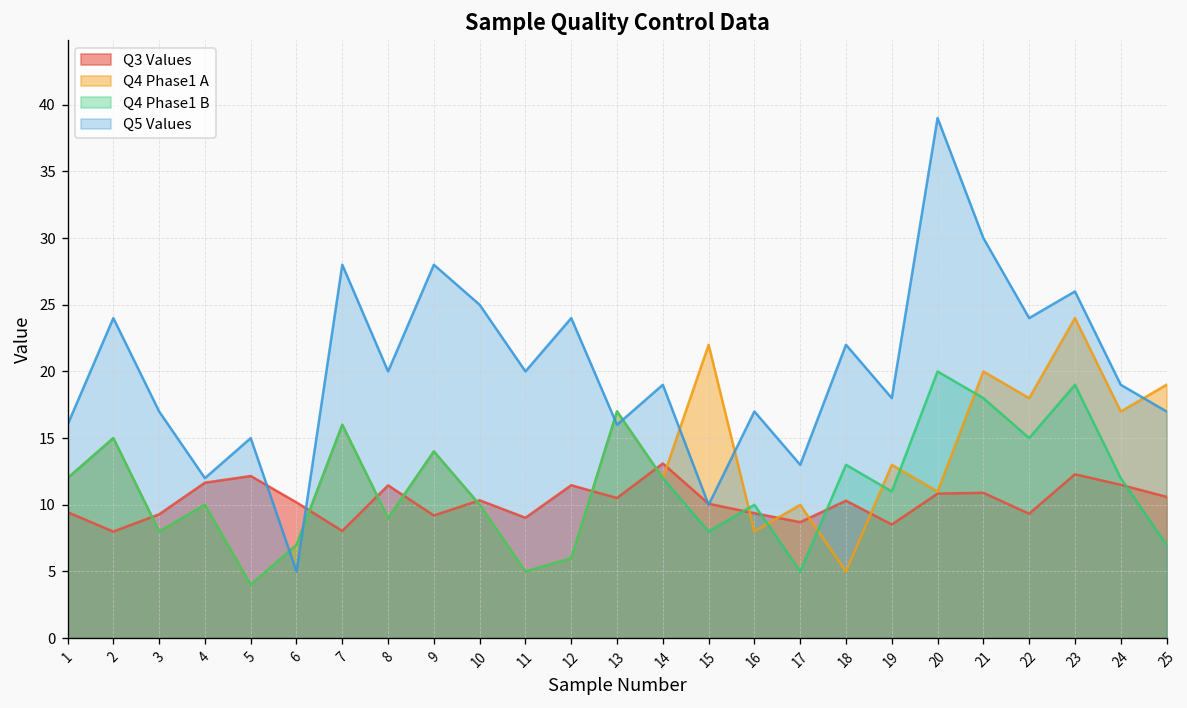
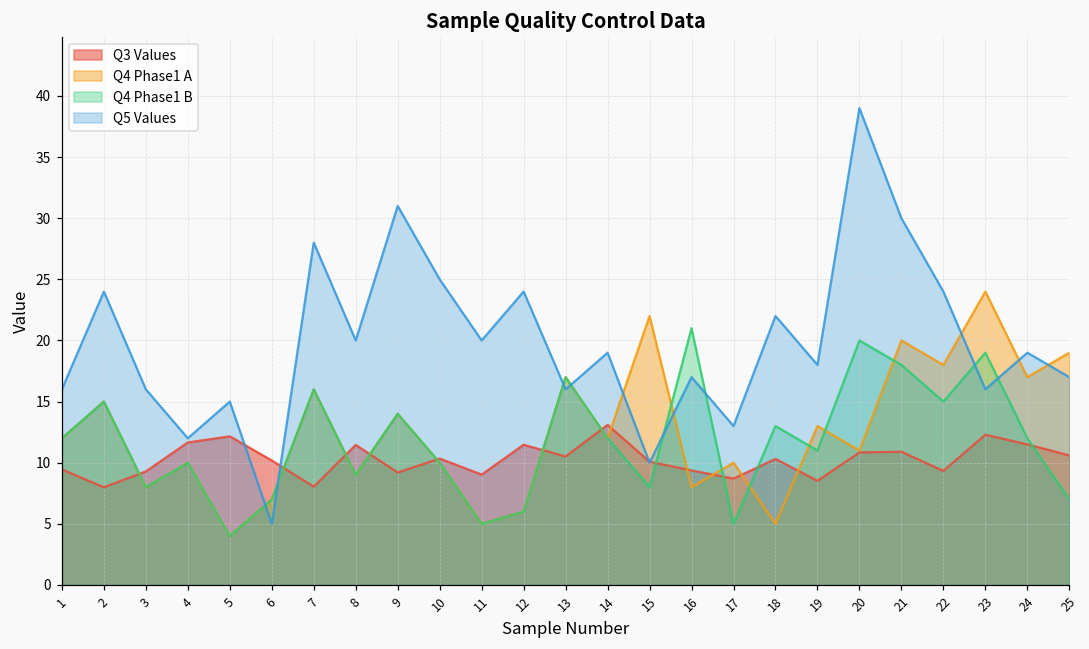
Q5 Values, 3: 17 -> 16
Q5 Values, 9: 28 -> 31
Q4 Phase1 B, 16: 10 -> 21
Q5 Values, 23: 26 -> 16
